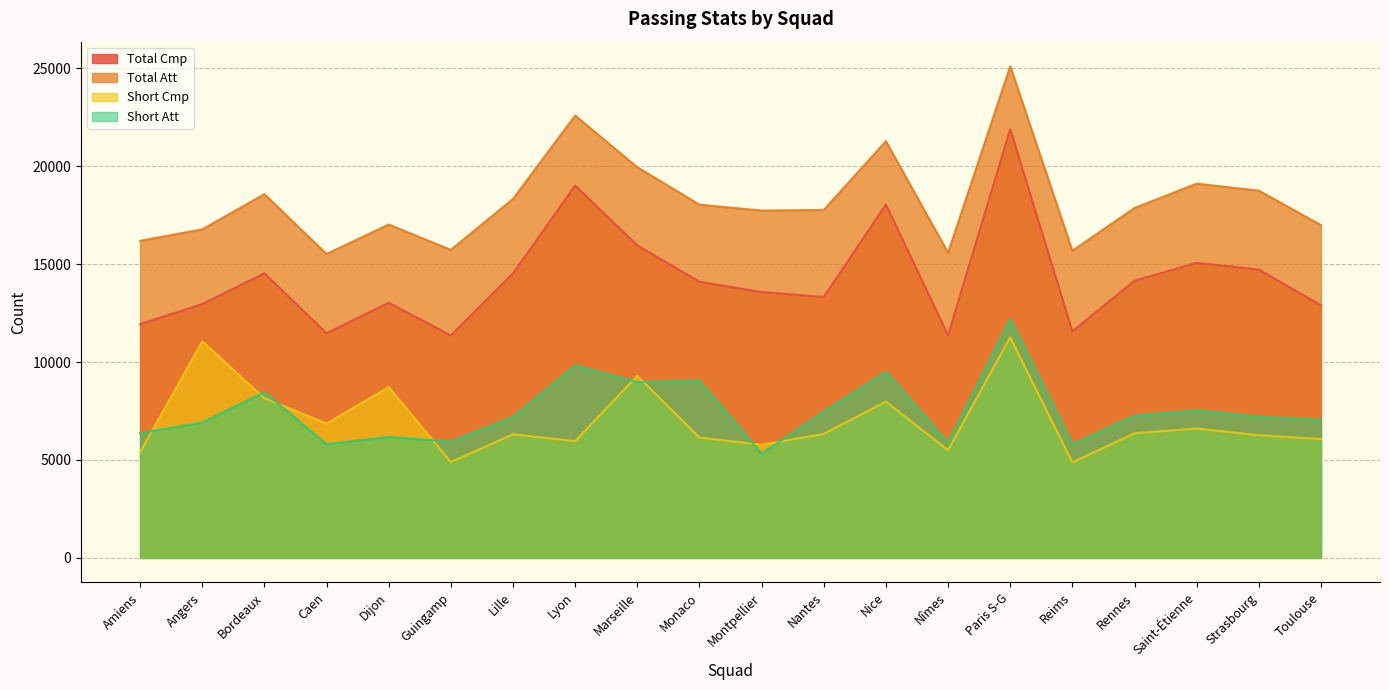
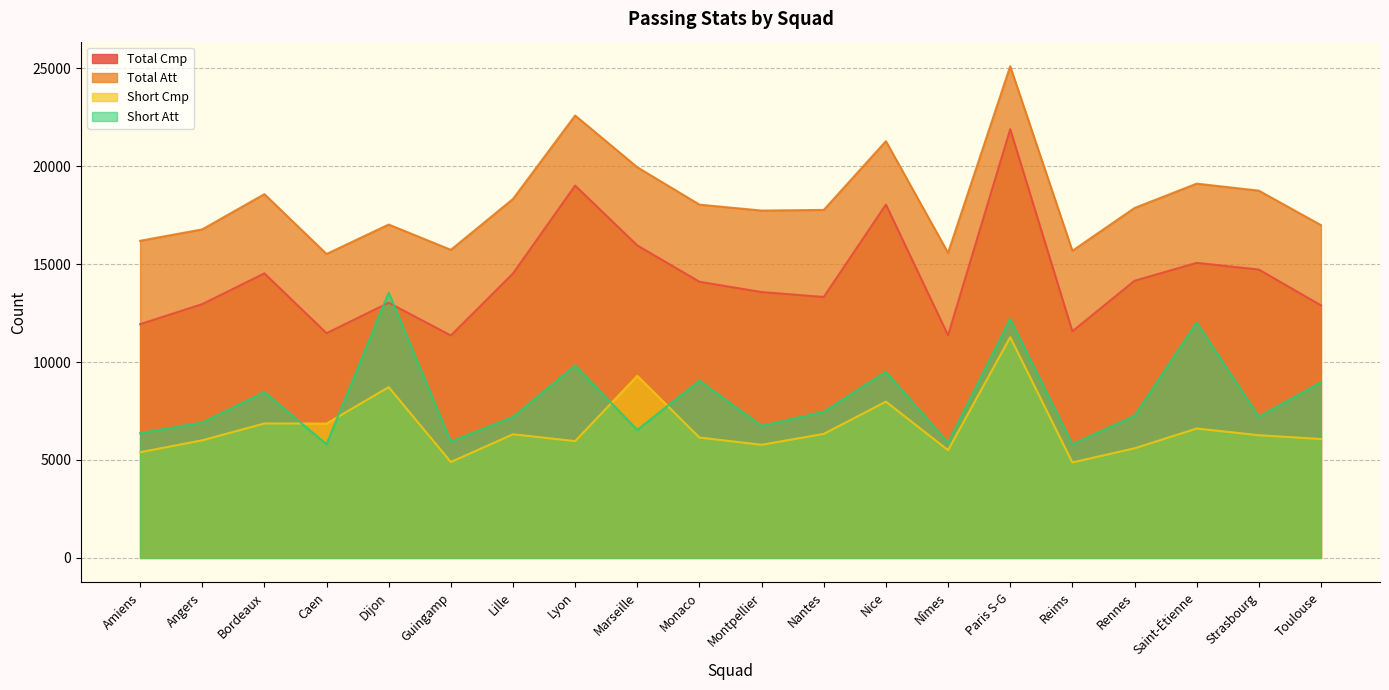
Short Cmp, Angers: 11100 -> 6000
Short Cmp, Bordeaux: 8200 -> 6900
Short Att, Dijon: 6200 -> 13500
Short Att, Marseille: 9000 -> 6500
Short Att, Montpellier: 5300 -> 6700
Short Cmp, Rennes: 6400 -> 5600
Short Att, Saint-Étienne: 7500 -> 12000
Short Att, Toulouse: 7000 -> 9000
